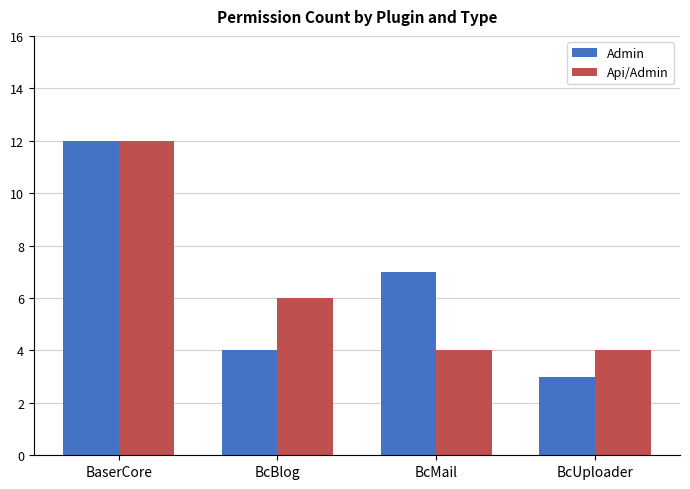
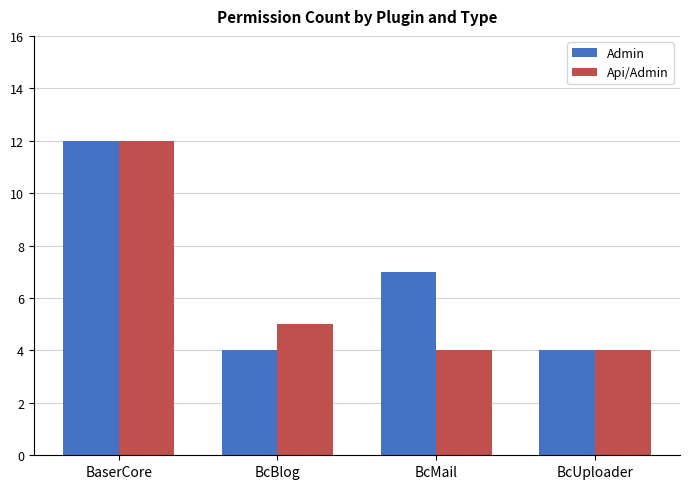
Api/Admin, BcBlog: 6 -> 5
Admin, BcUploader: 3 -> 4
